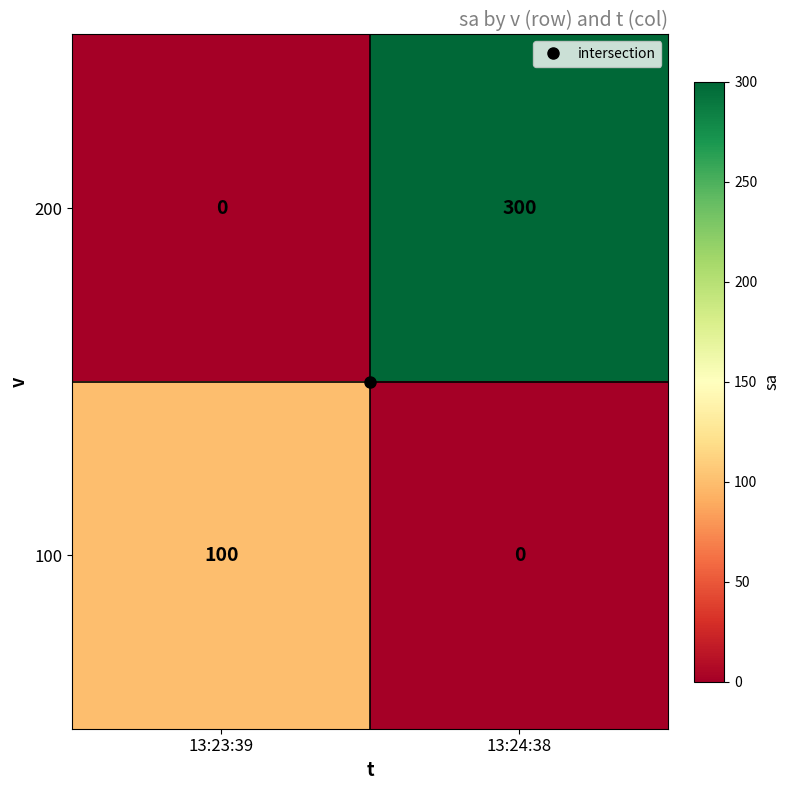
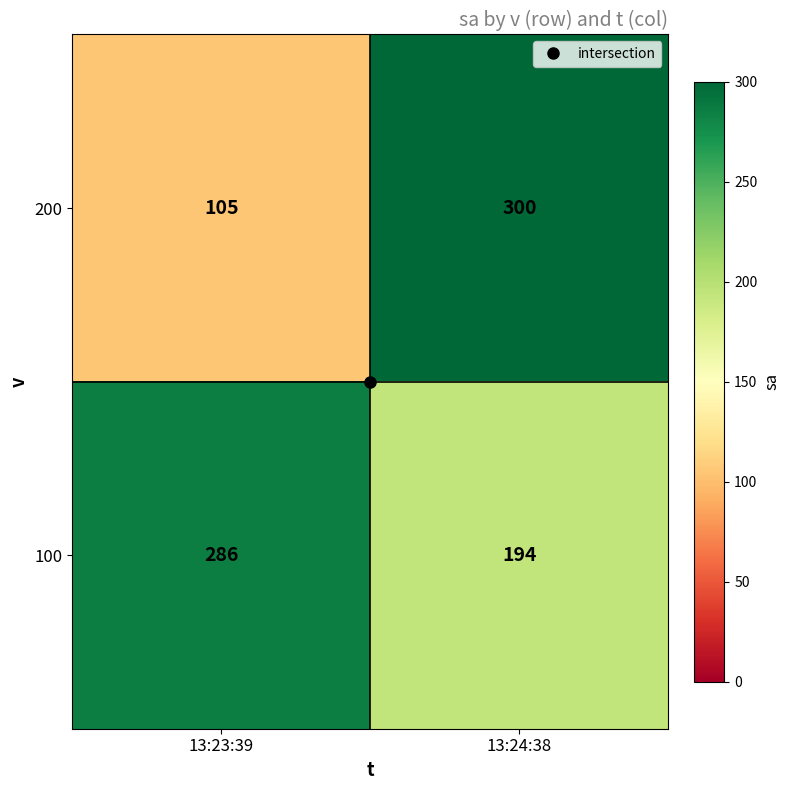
200, 13:23:39: 0 -> 105
100, 13:23:39: 100 -> 286
100, 13:24:38: 0 -> 194
